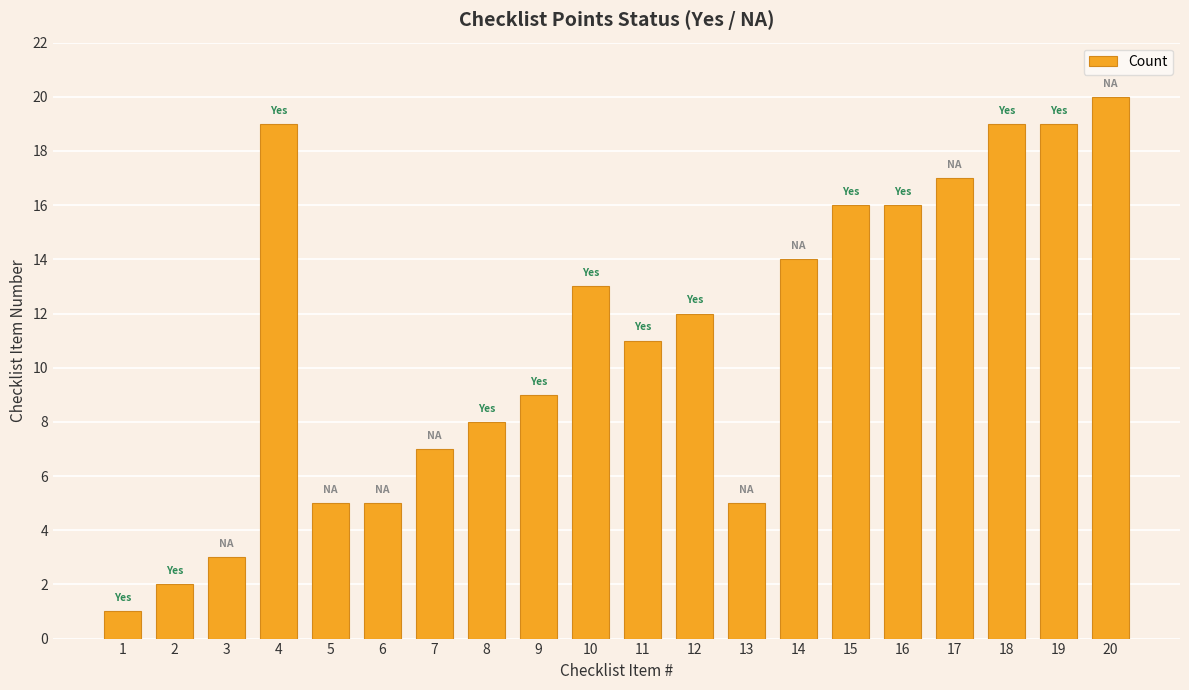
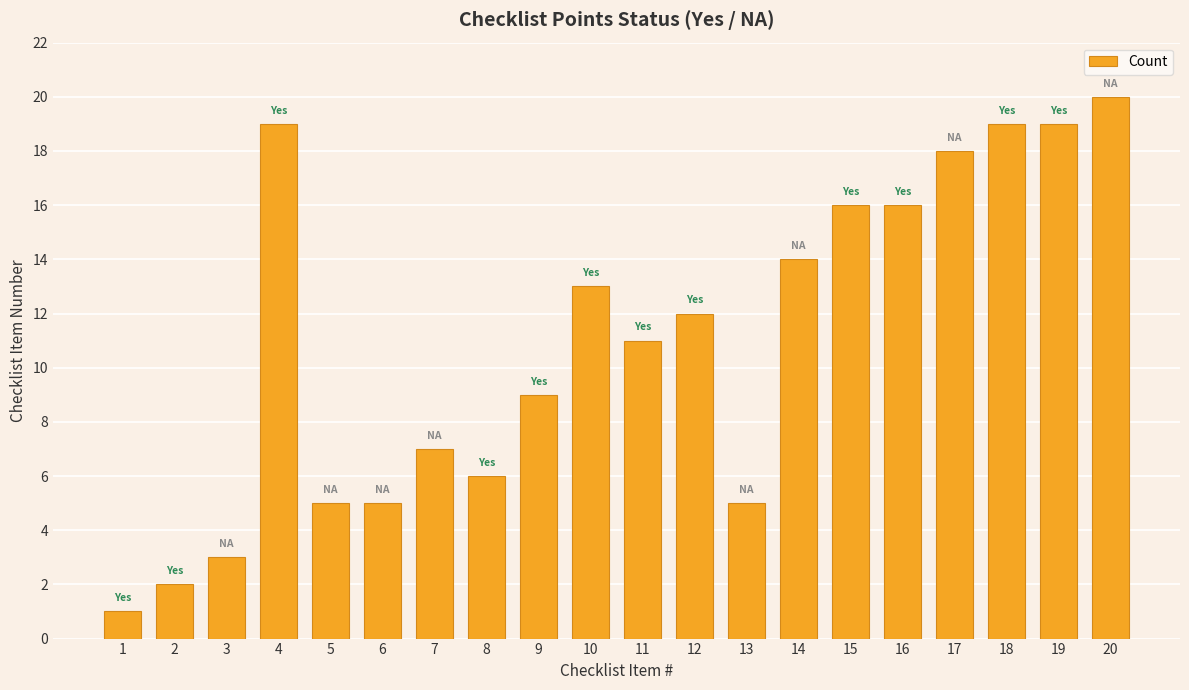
8: 8 -> 6
17: 17 -> 18
